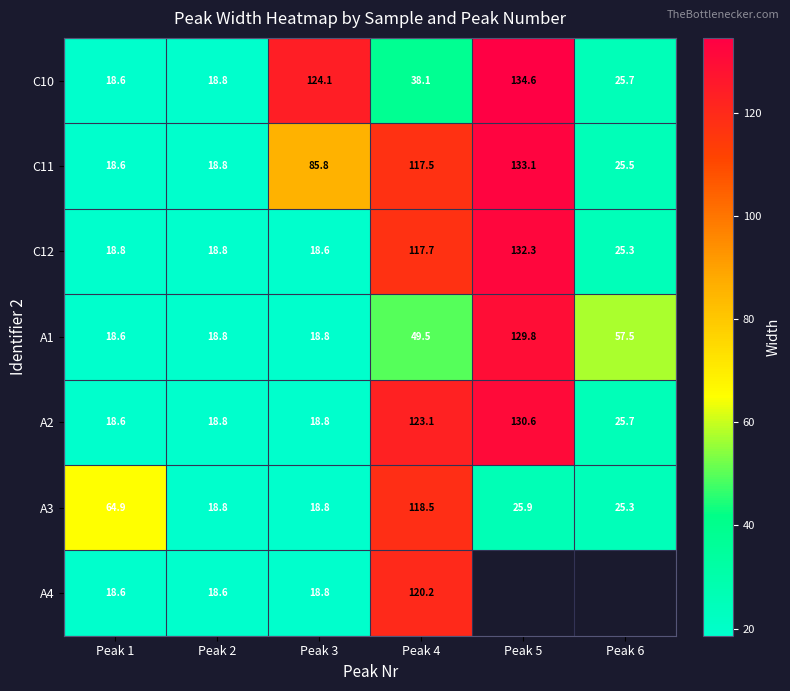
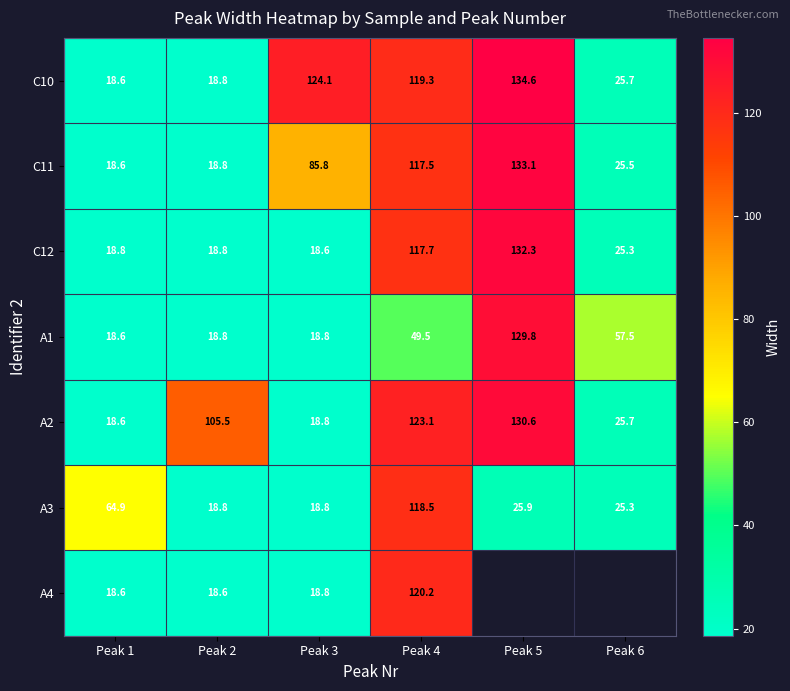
C10, Peak 4: 38.1 -> 119.3
A2, Peak 2: 18.8 -> 105.5
